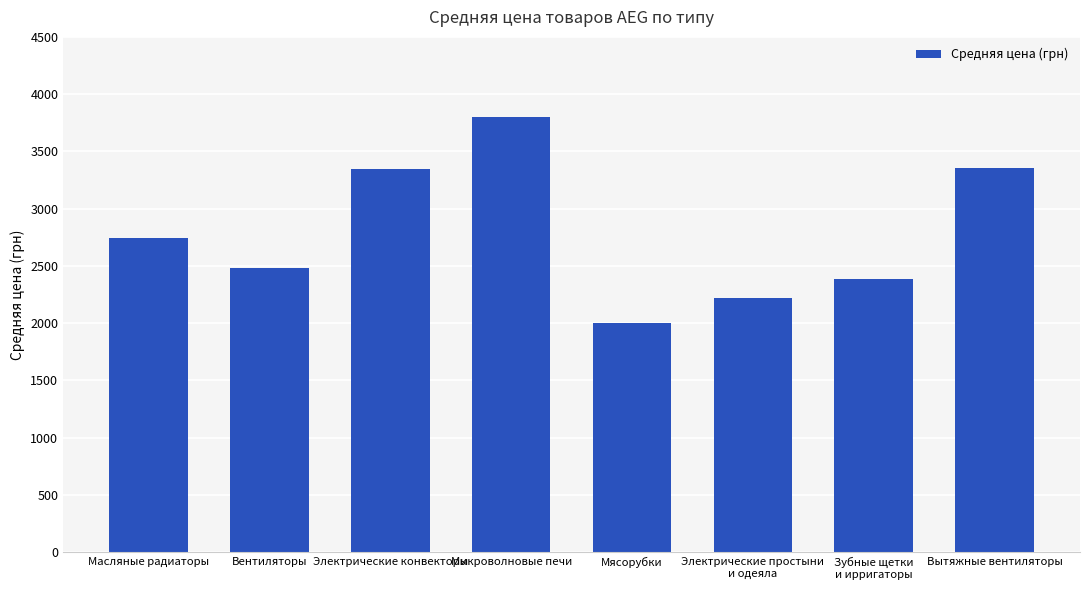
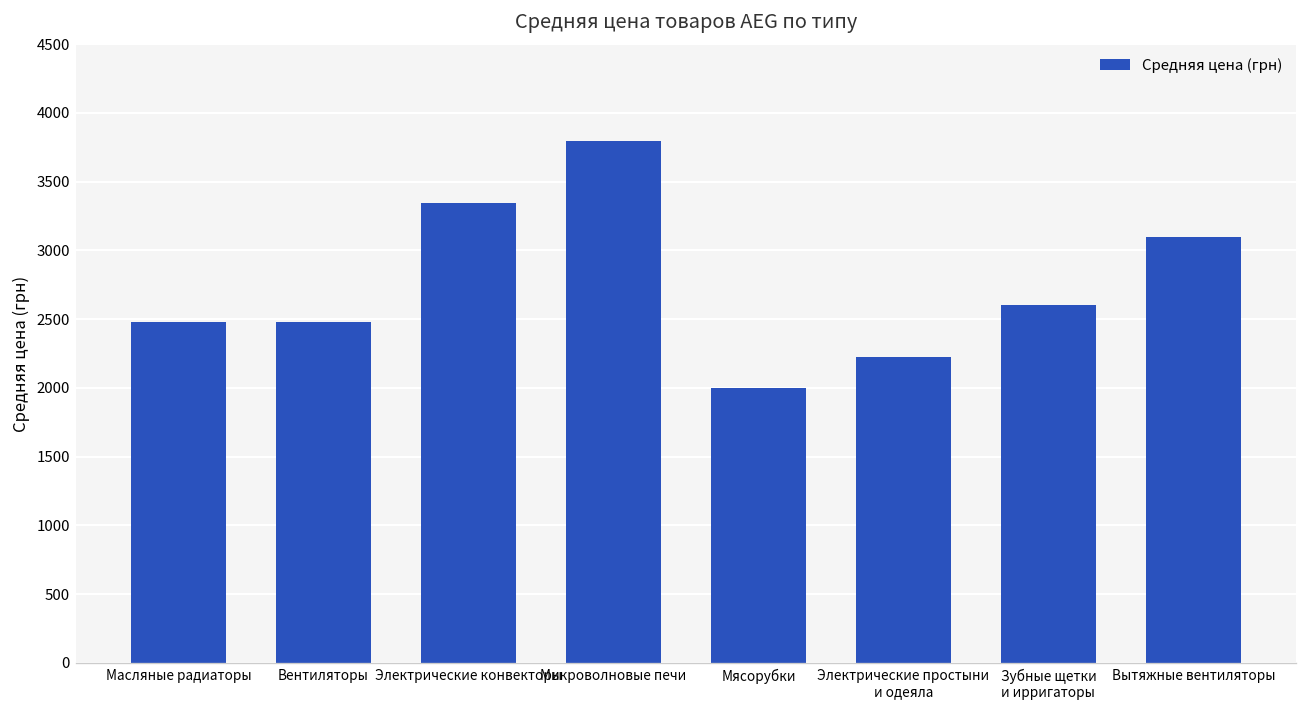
Масляные радиаторы: 2750 -> 2480
Зубные щетки и ирригаторы: 2390 -> 2600
Вытяжные вентиляторы: 3360 -> 3100
